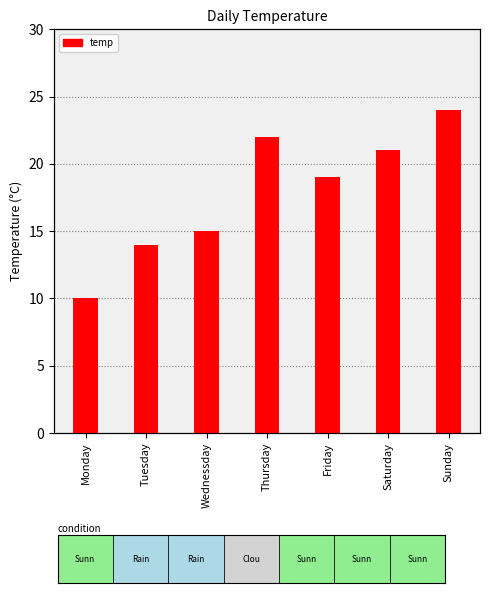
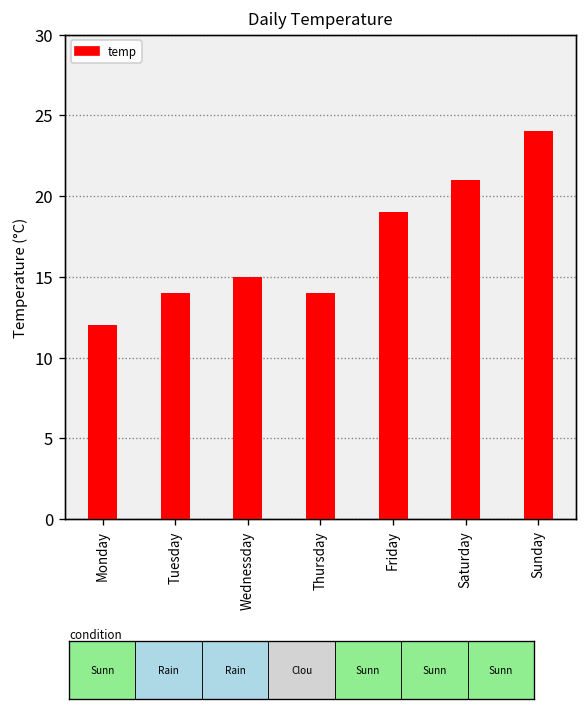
Daily Temperature, Monday: 10 -> 12
Daily Temperature, Thursday: 22 -> 14
